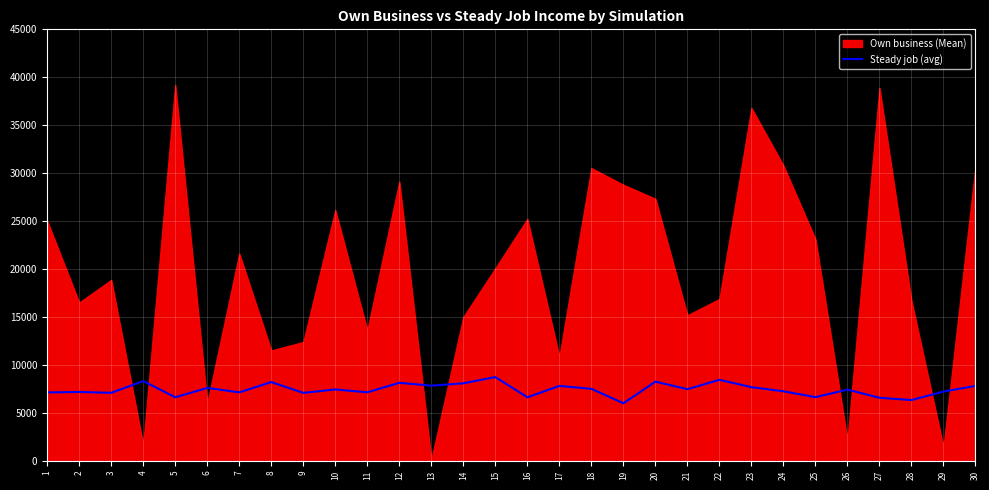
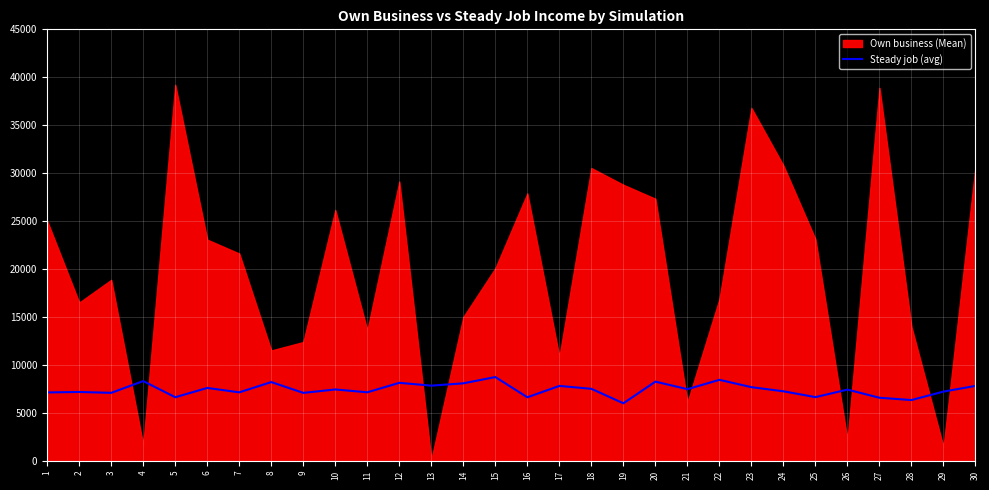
Own business (Mean), 6: 6000 -> 23000
Own business (Mean), 16: 25000 -> 28000
Own business (Mean), 21: 15000 -> 6000
Own business (Mean), 28: 17000 -> 14000
